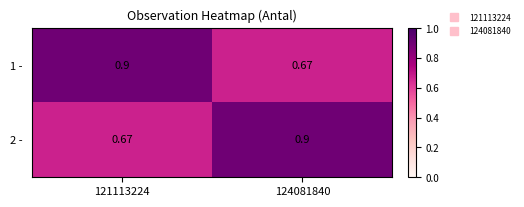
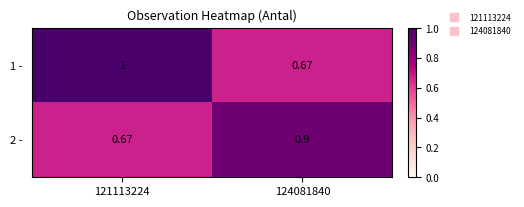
1 -, 121113224: 0.9 -> 1
